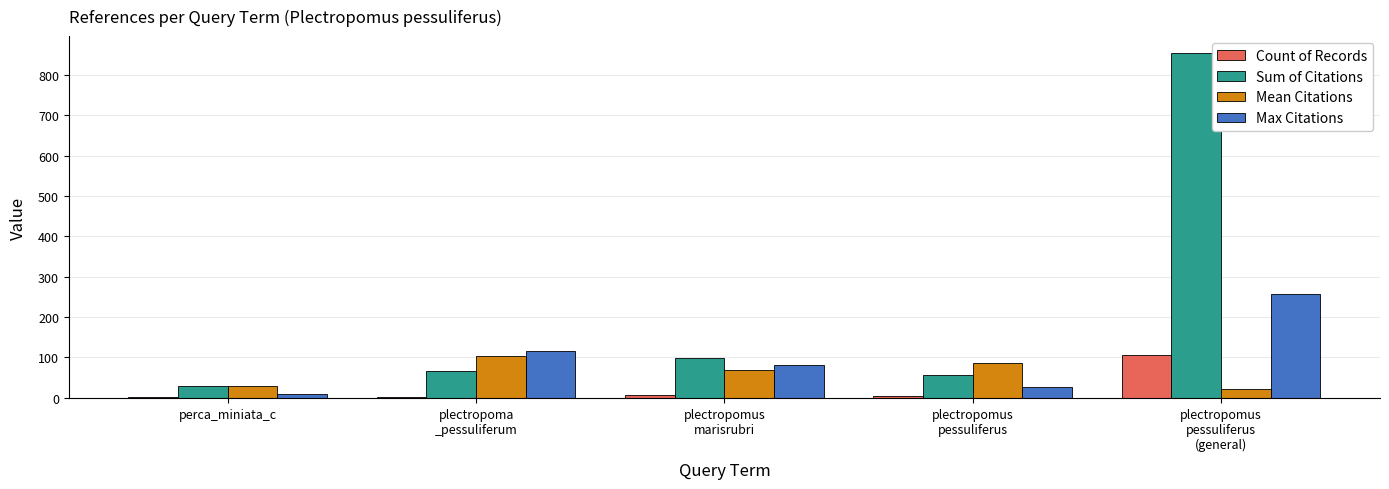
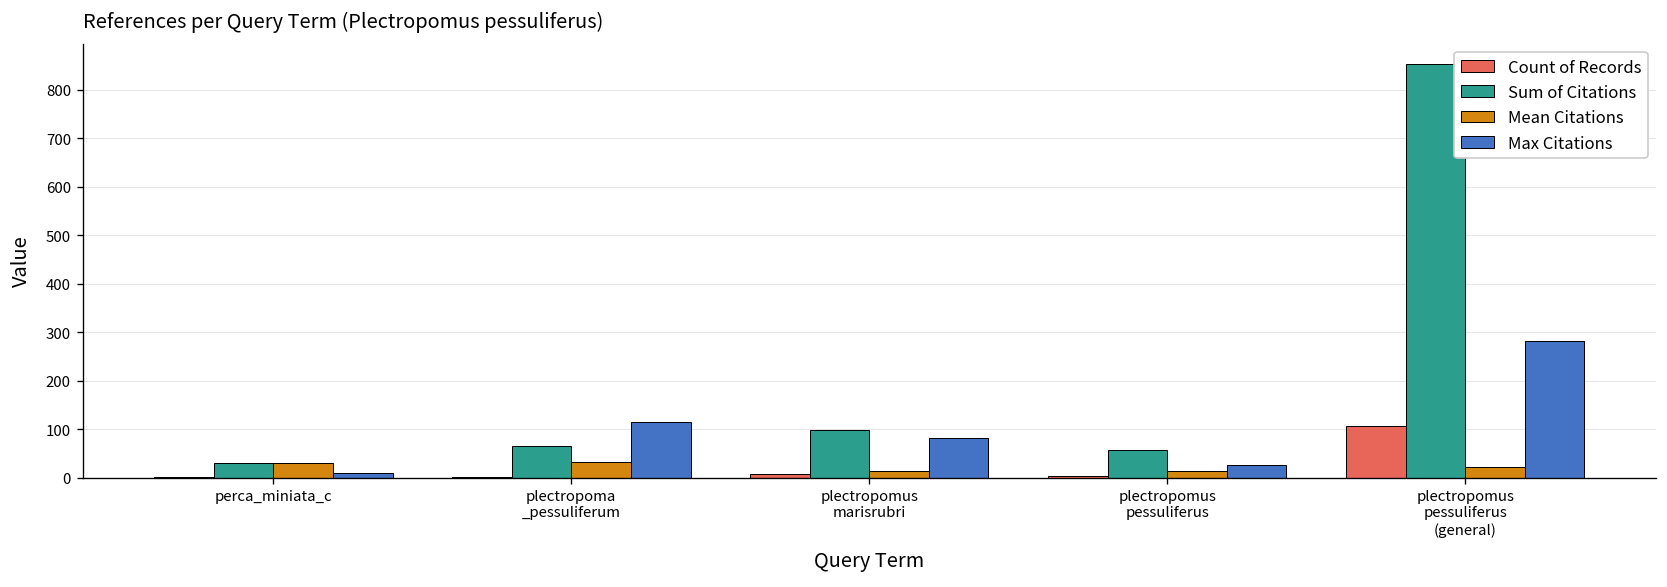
Mean Citations, plectropoma _pessuliferum: 100 -> 30
Mean Citations, plectropomus marisrubri: 70 -> 10
Mean Citations, plectropomus pessuliferus: 90 -> 10
Max Citations, plectropomus pessuliferus (general): 260 -> 280
